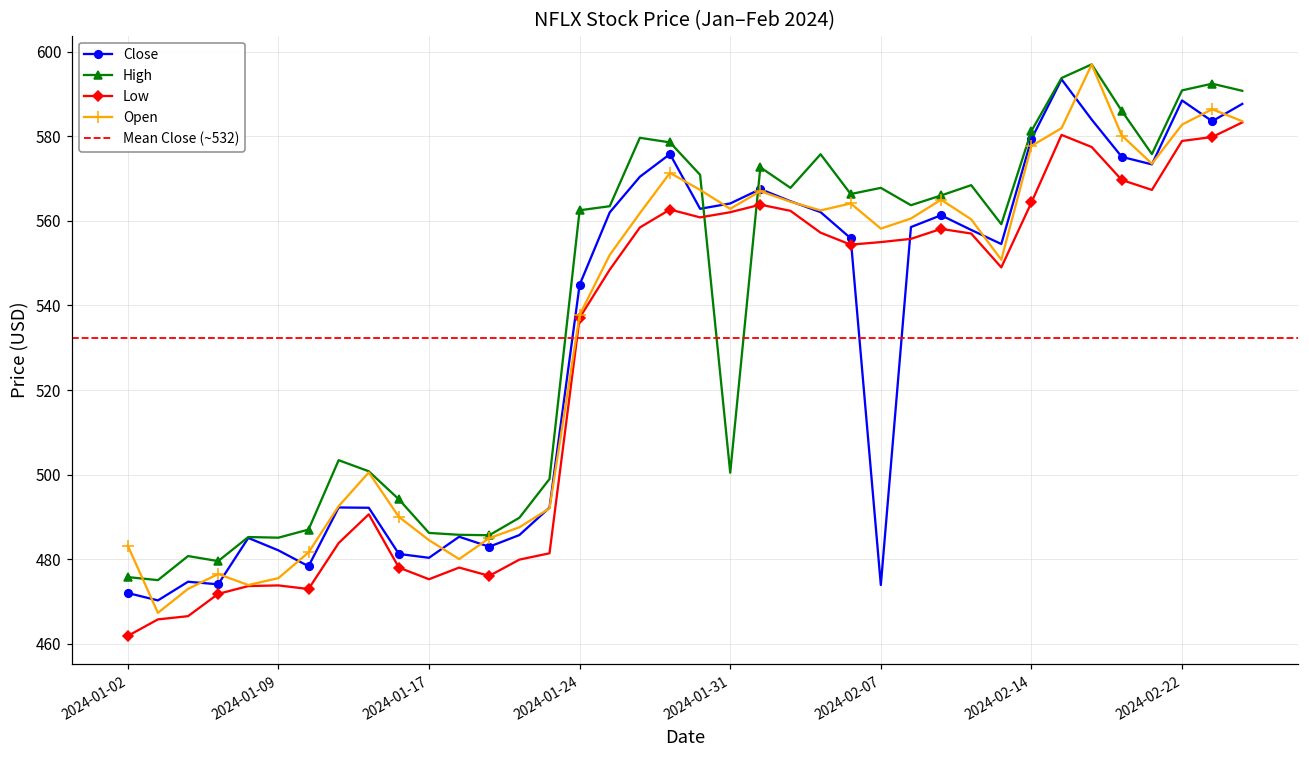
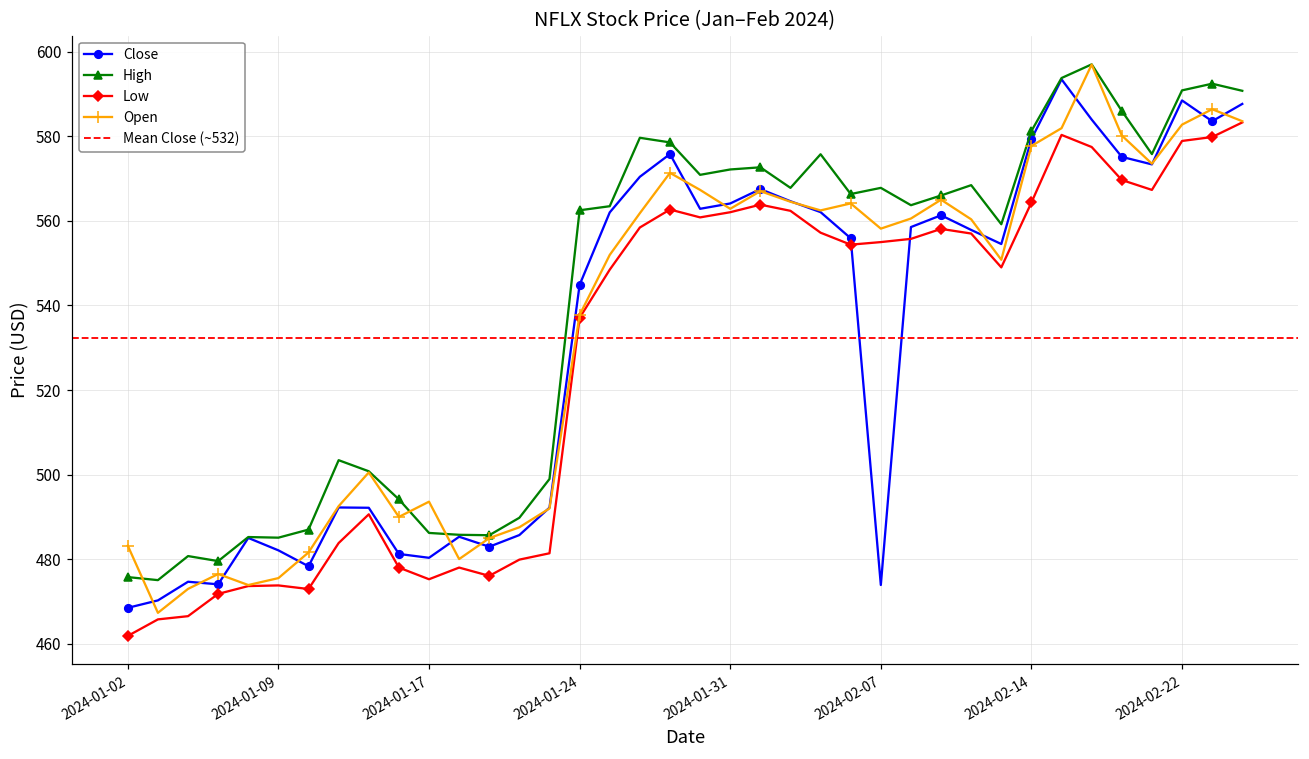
Close, 2024-01-02: 472 -> 469
Open, 2024-01-17: 485 -> 494
High, 2024-01-31: 500 -> 572
